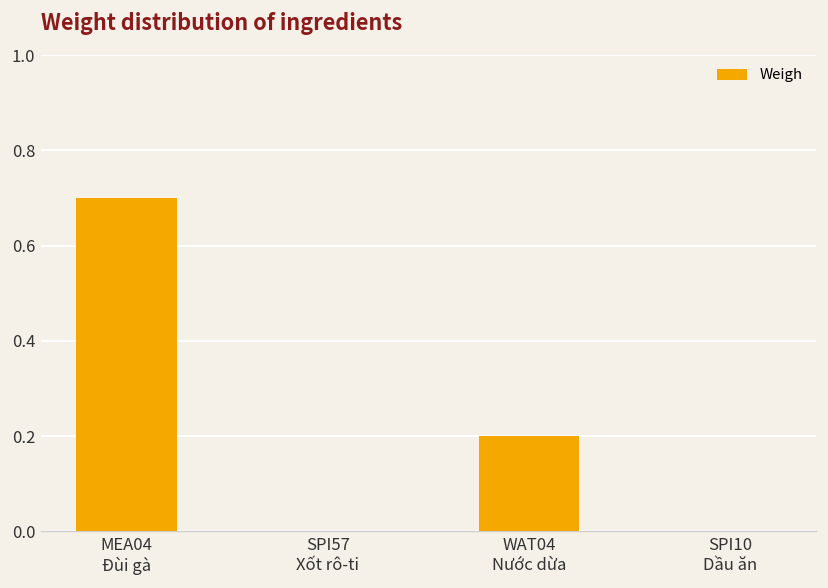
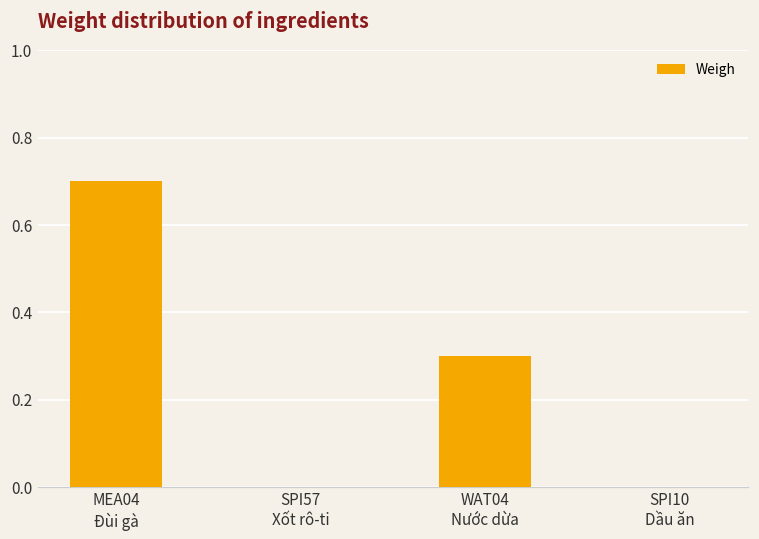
WAT04 Nước dừa: 0.2 -> 0.3
